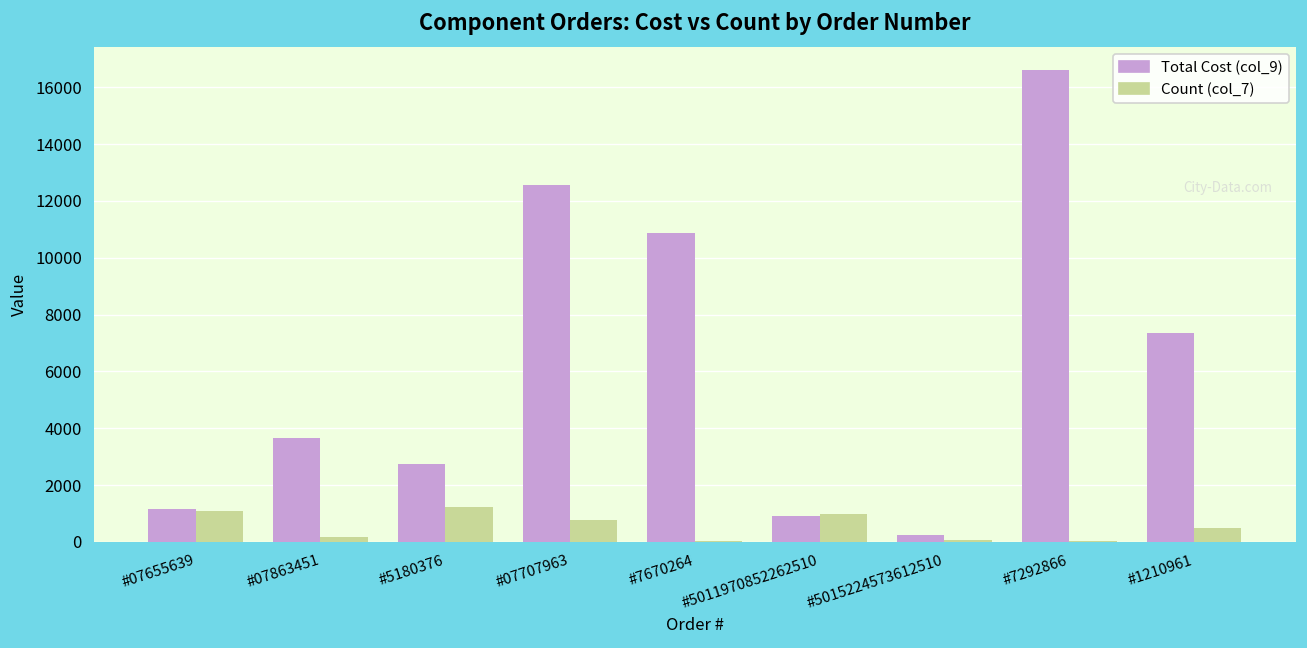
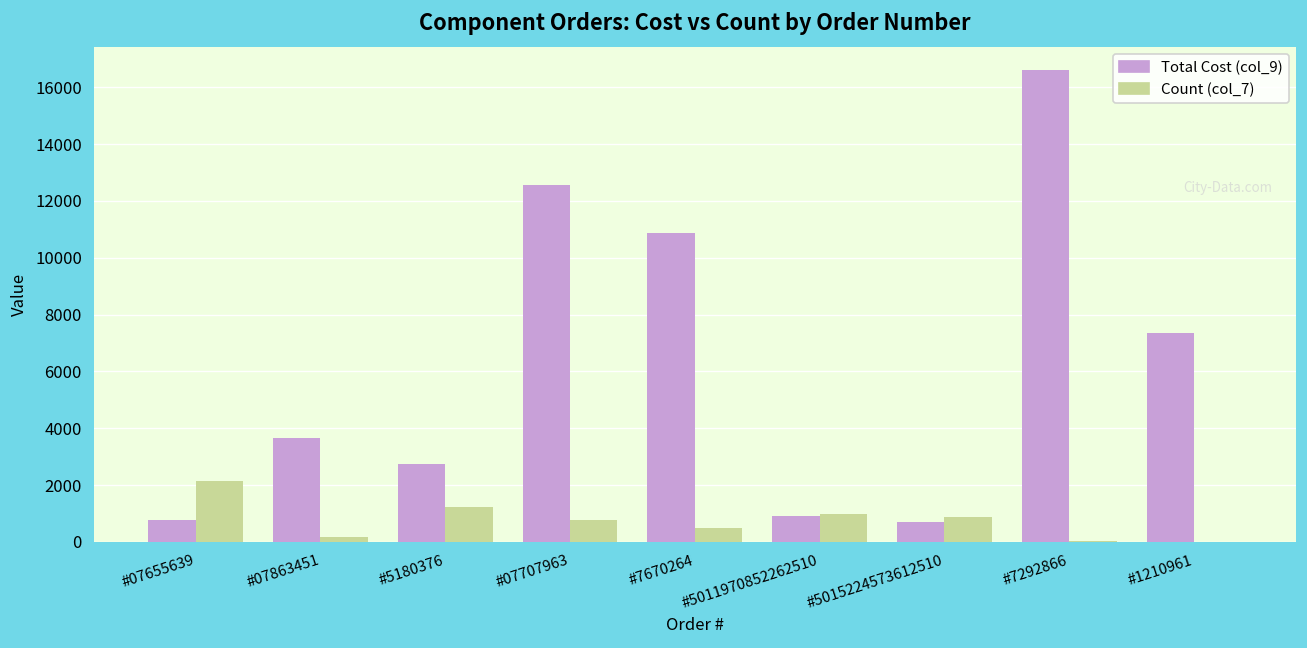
Total Cost (col_9), #07655639: 1200 -> 800
Count (col_7), #07655639: 1100 -> 2200
Count (col_7), #7670264: 0 -> 500
Total Cost (col_9), #5015224573612510: 200 -> 700
Count (col_7), #5015224573612510: 100 -> 900
Count (col_7), #1210961: 500 -> 0
